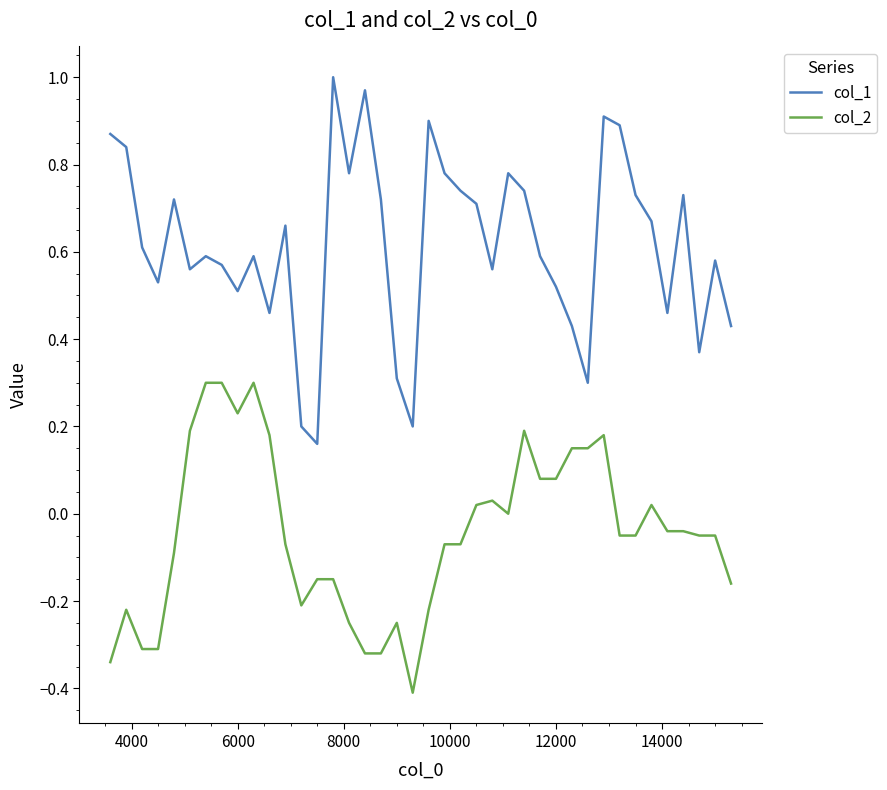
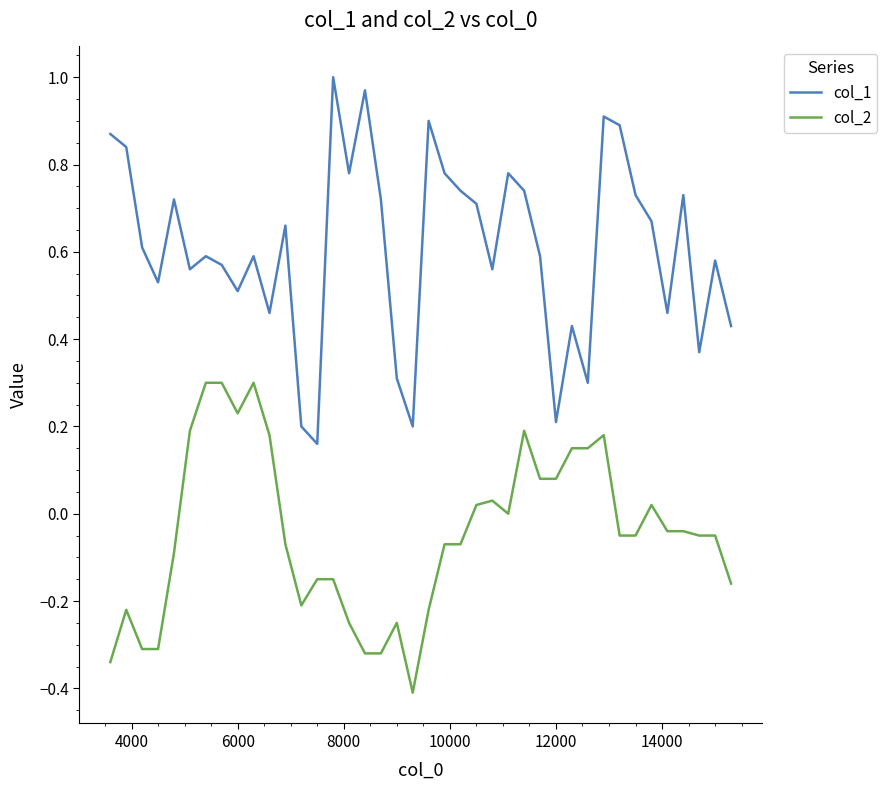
col_1, 12000: 0.52 -> 0.21
